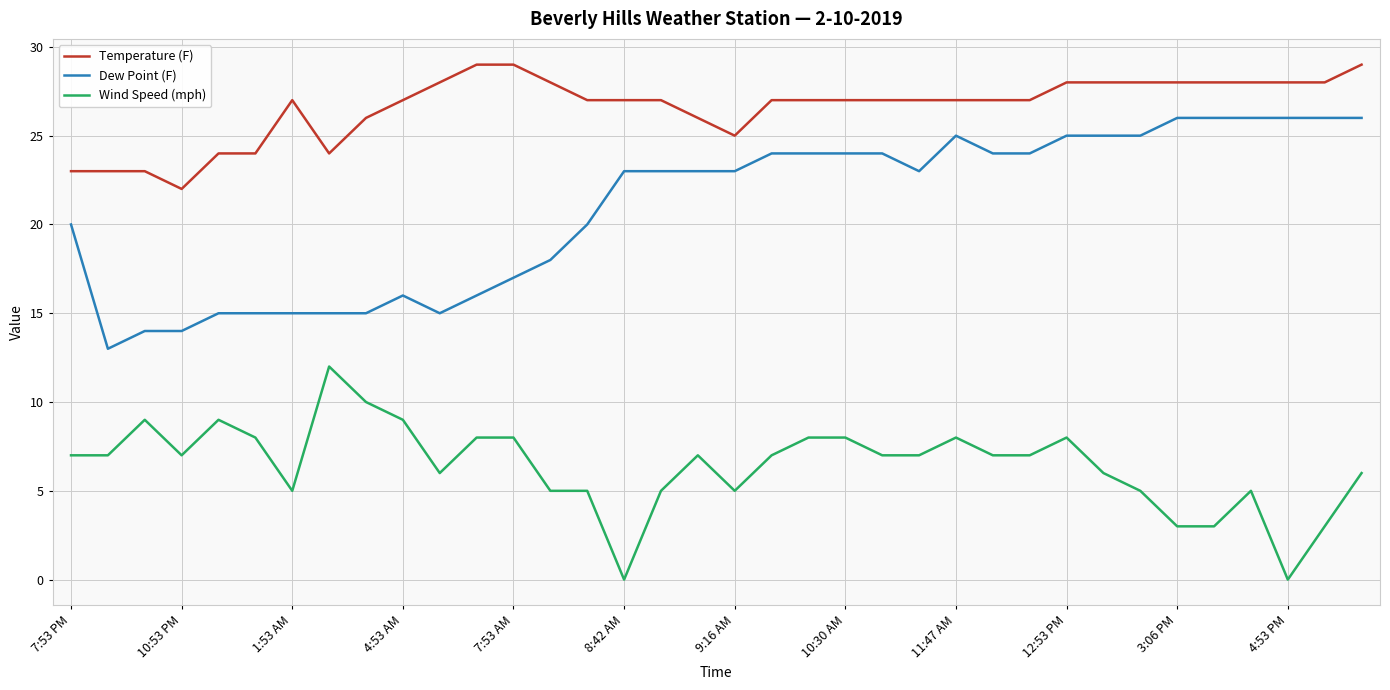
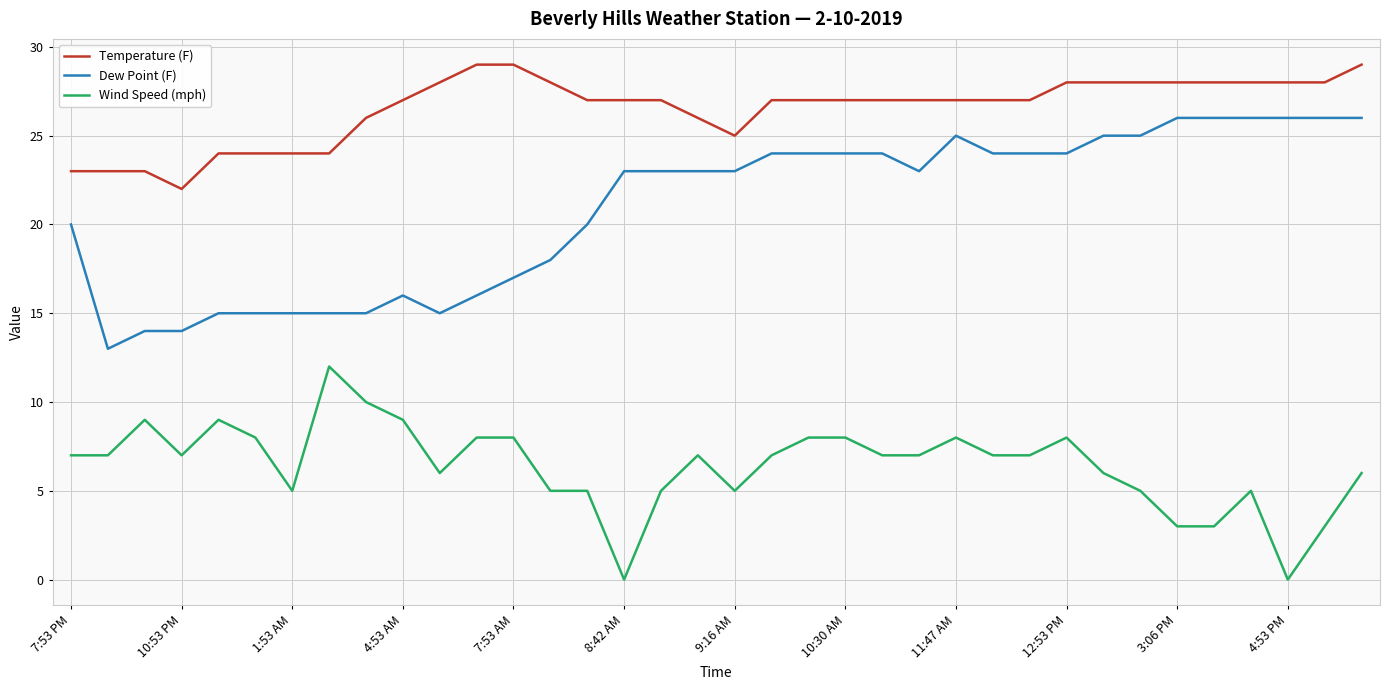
Temperature (F), 1:53 AM: 27 -> 24
Dew Point (F), 12:53 PM: 25 -> 24
